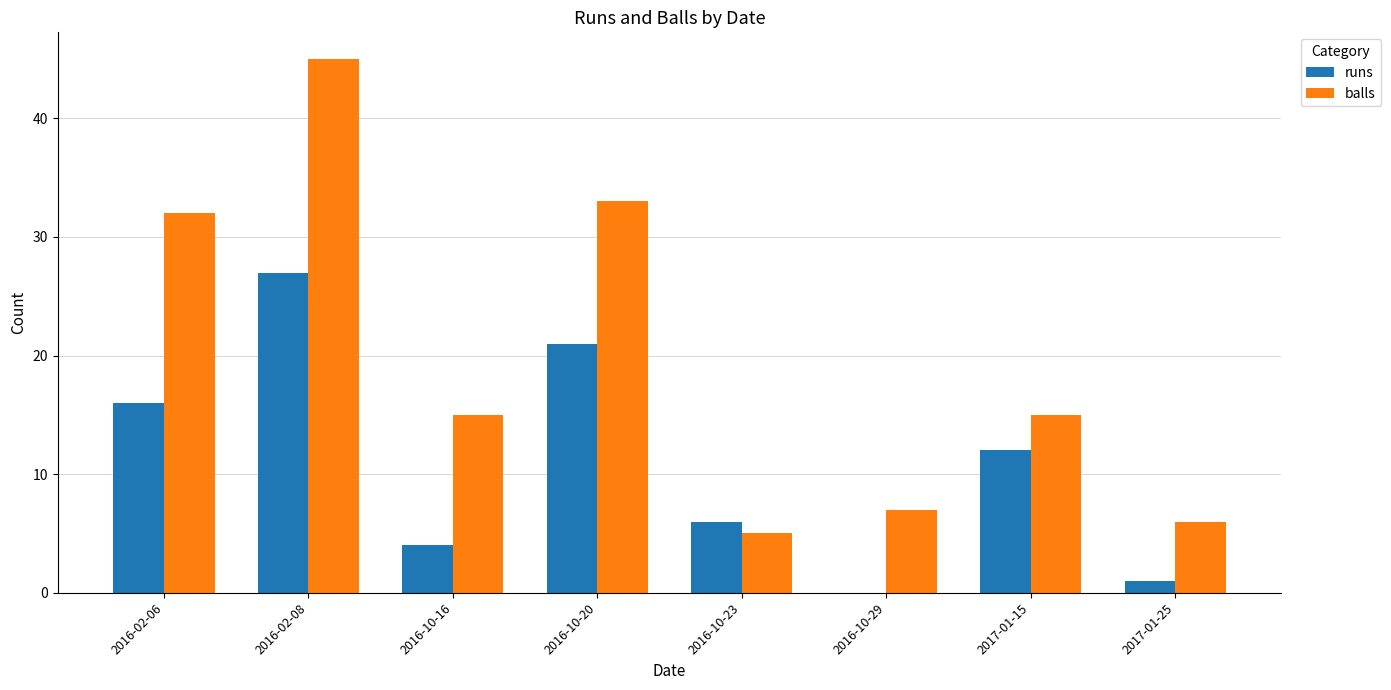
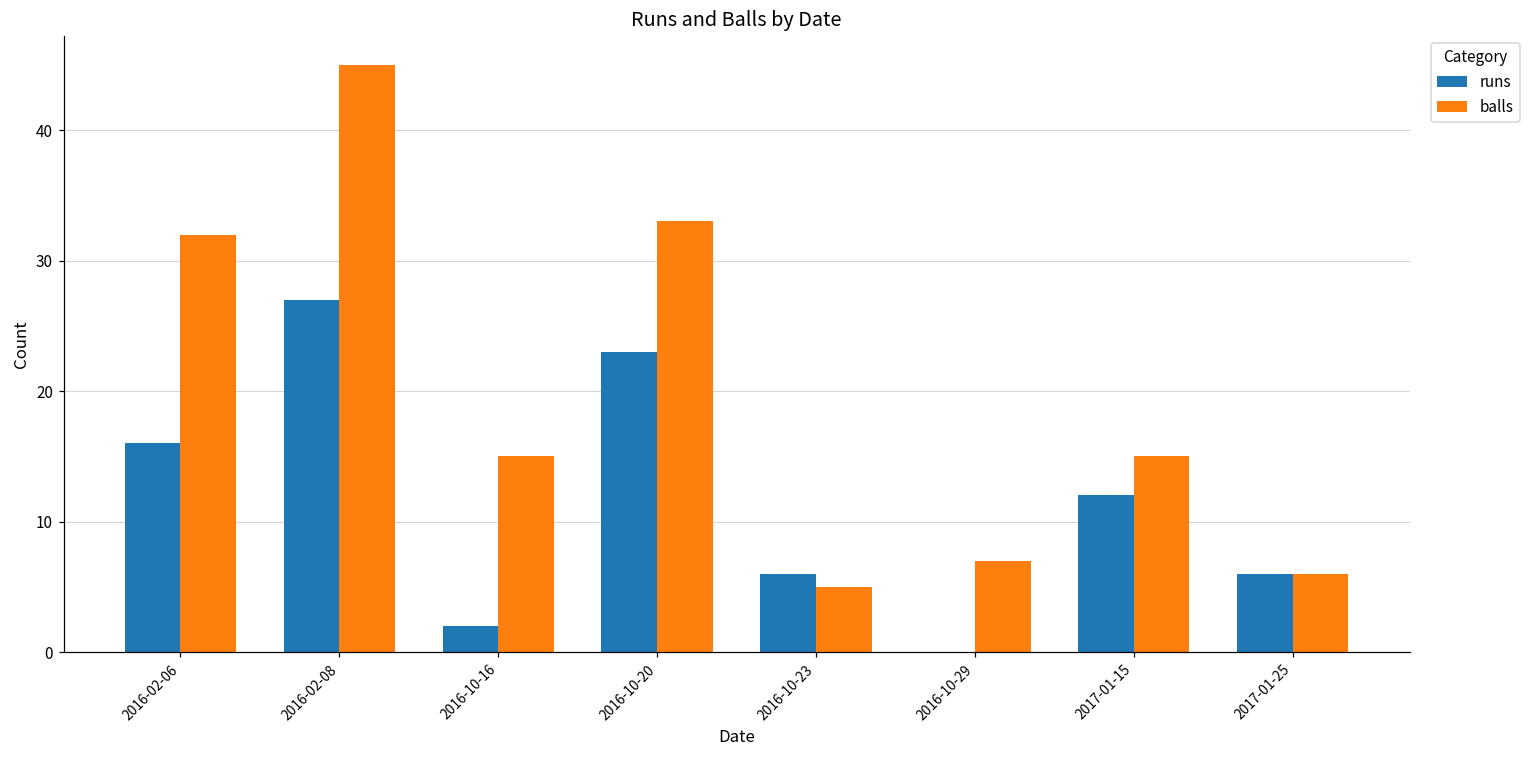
runs, 2016-10-16: 4 -> 2
runs, 2016-10-20: 21 -> 23
runs, 2017-01-25: 1 -> 6
